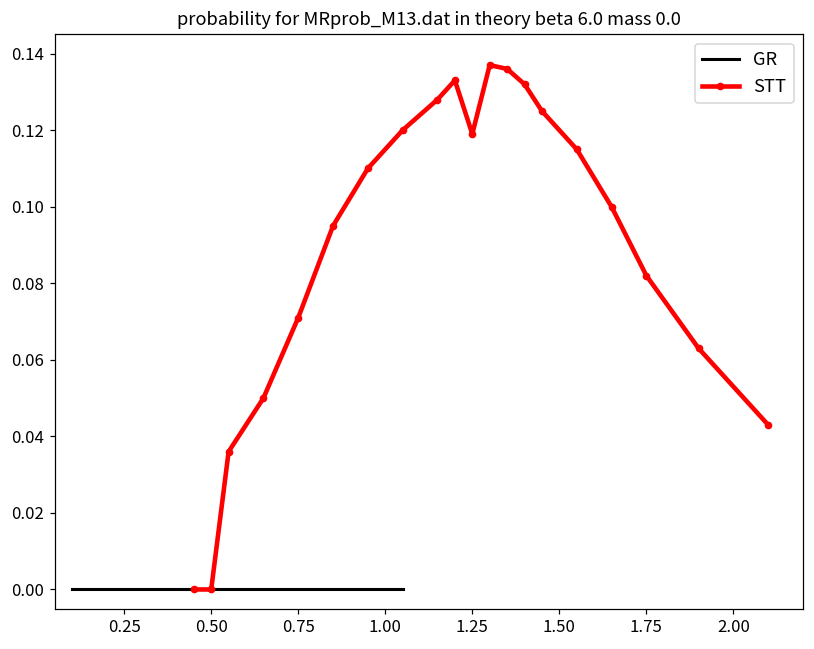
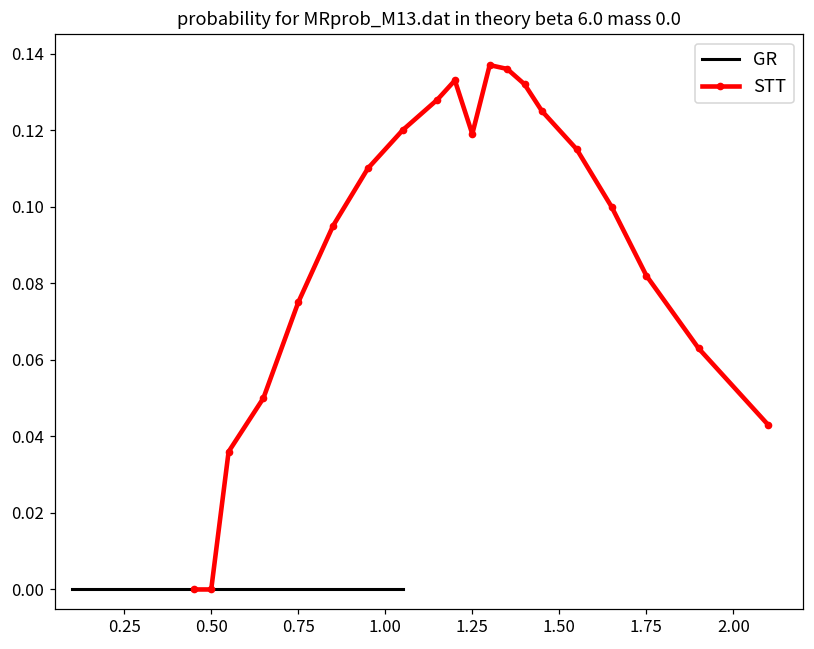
STT, 0.75: 0.071 -> 0.075
